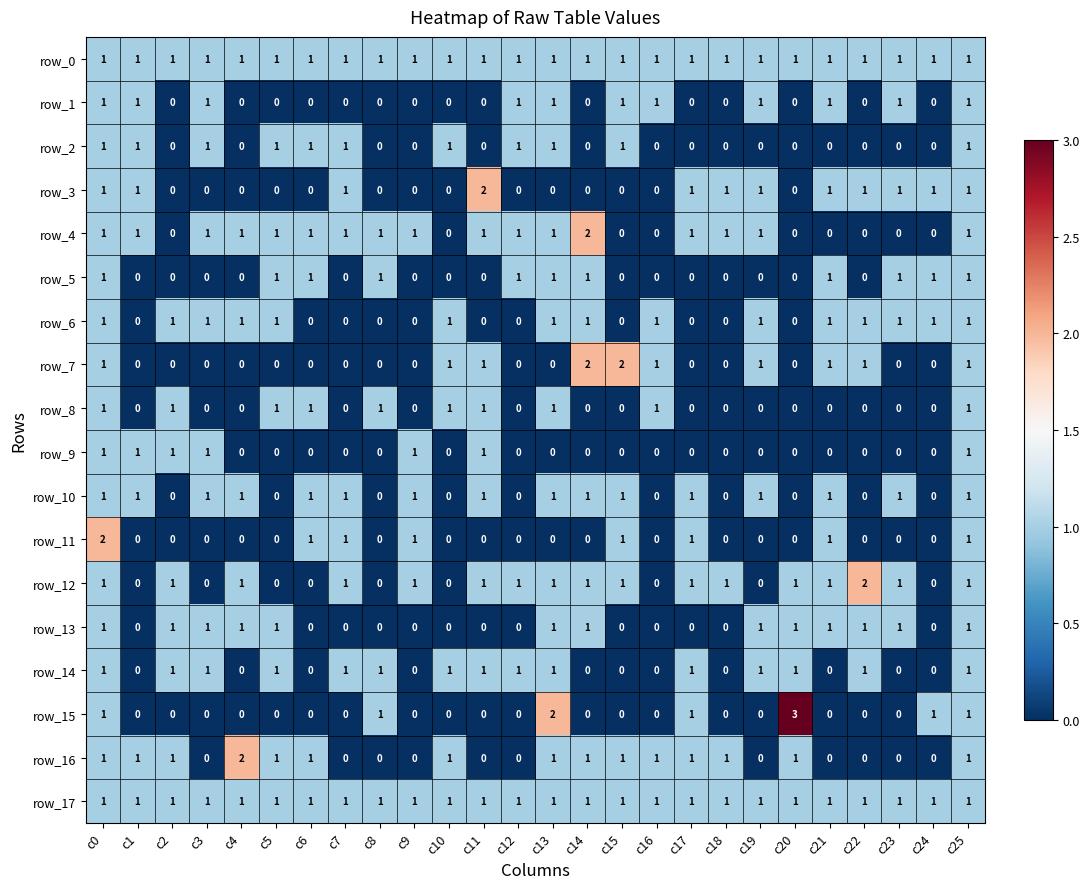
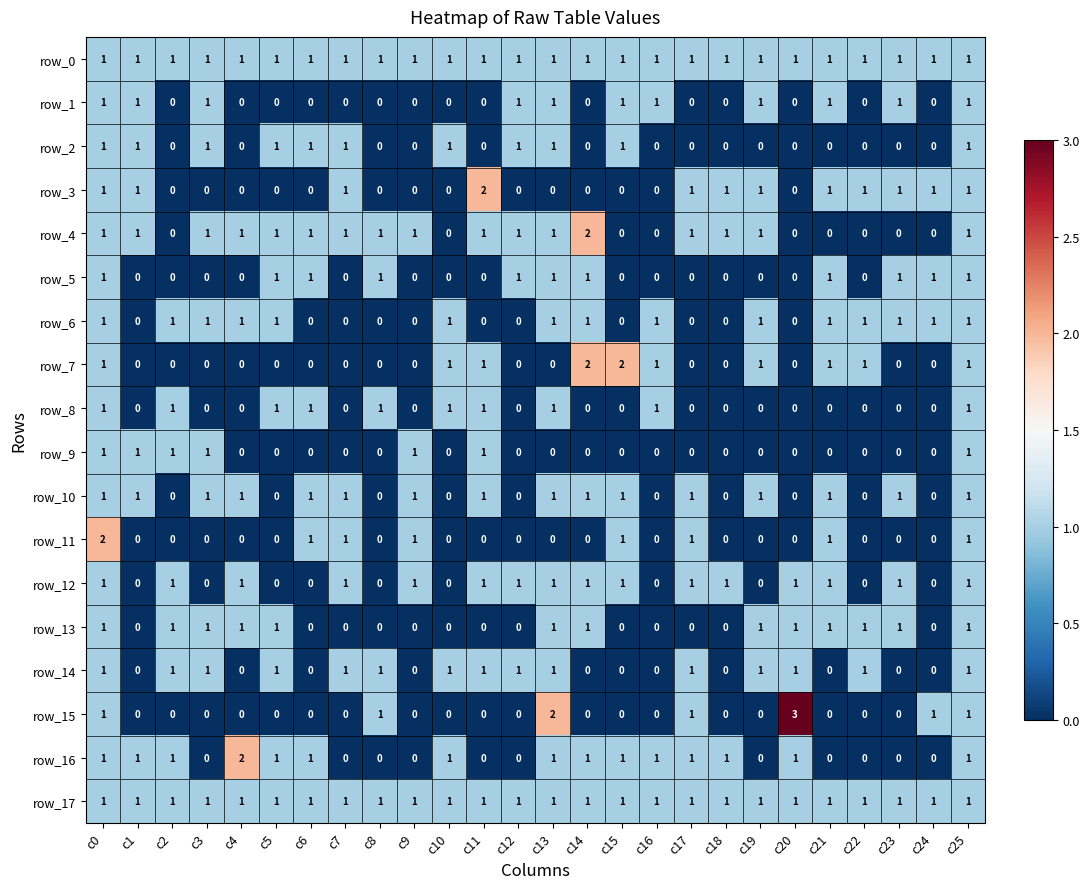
row_12, c22: 2 -> 0
